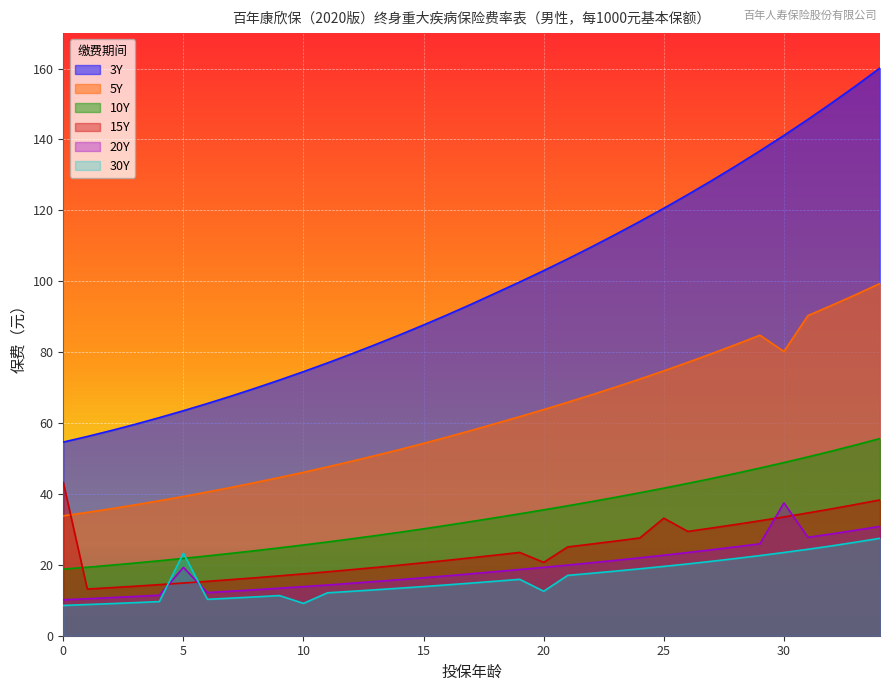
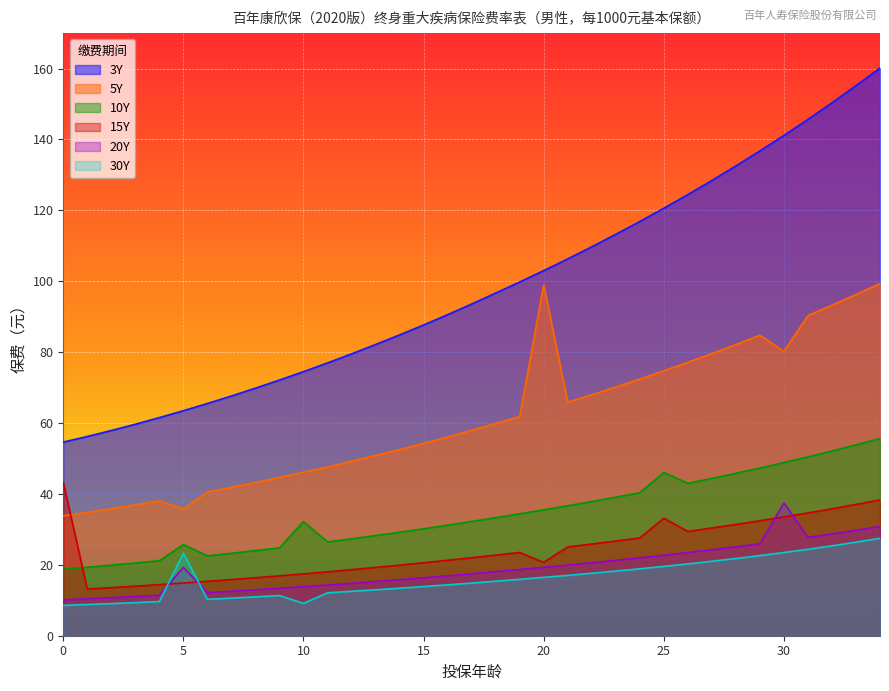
5Y, 5: 39 -> 36
10Y, 5: 22 -> 26
10Y, 10: 26 -> 32
5Y, 20: 64 -> 99
30Y, 20: 13 -> 16
10Y, 25: 42 -> 46
